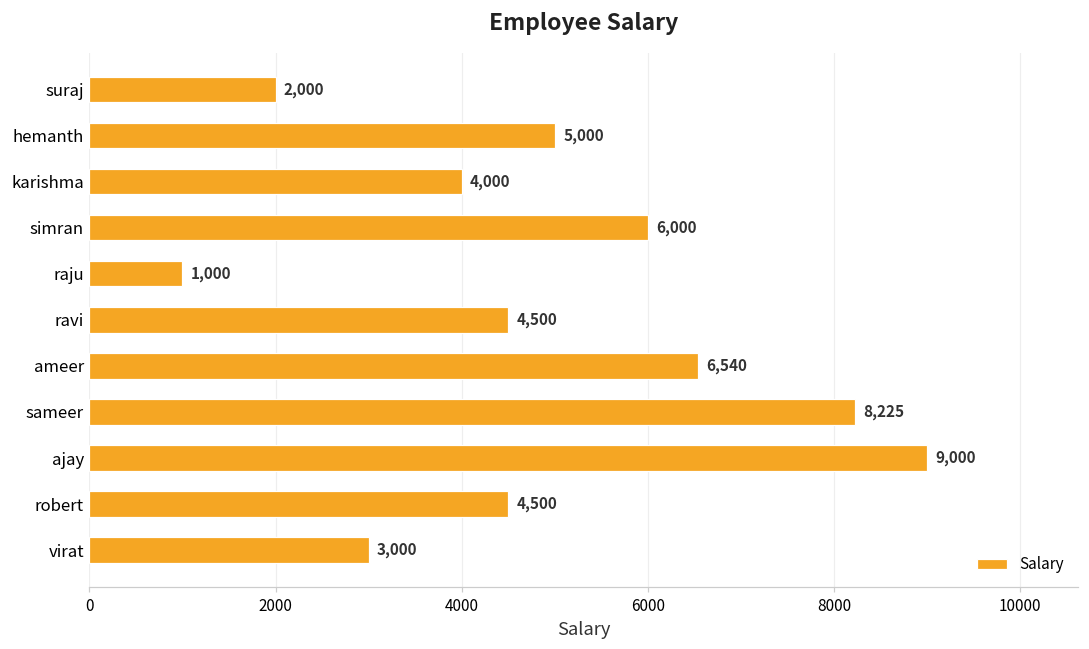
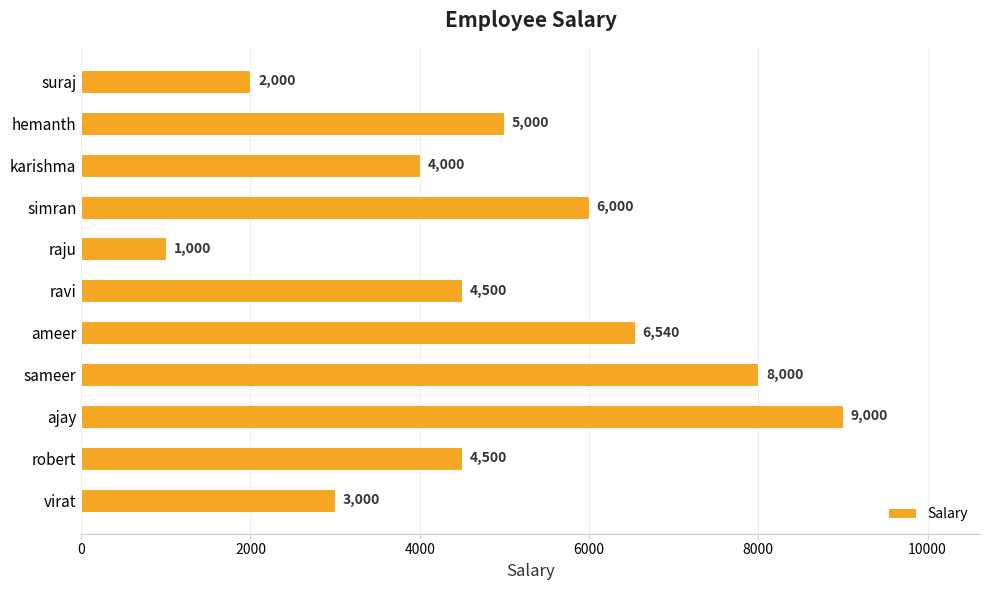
sameer: 8,225 -> 8,000
